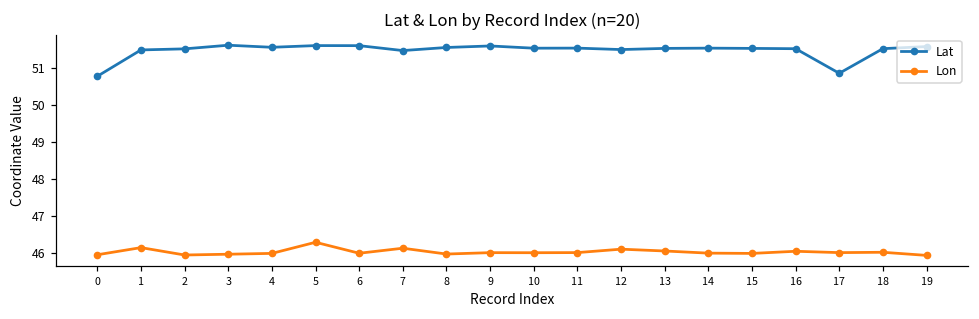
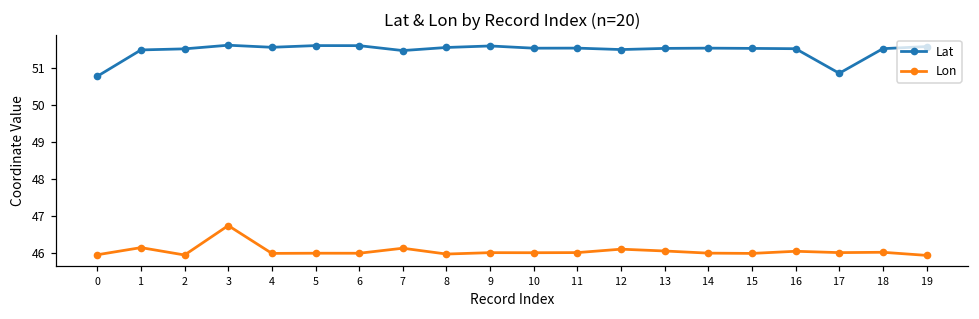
Lon, 3: 46.0 -> 46.7
Lon, 5: 46.3 -> 46.0
